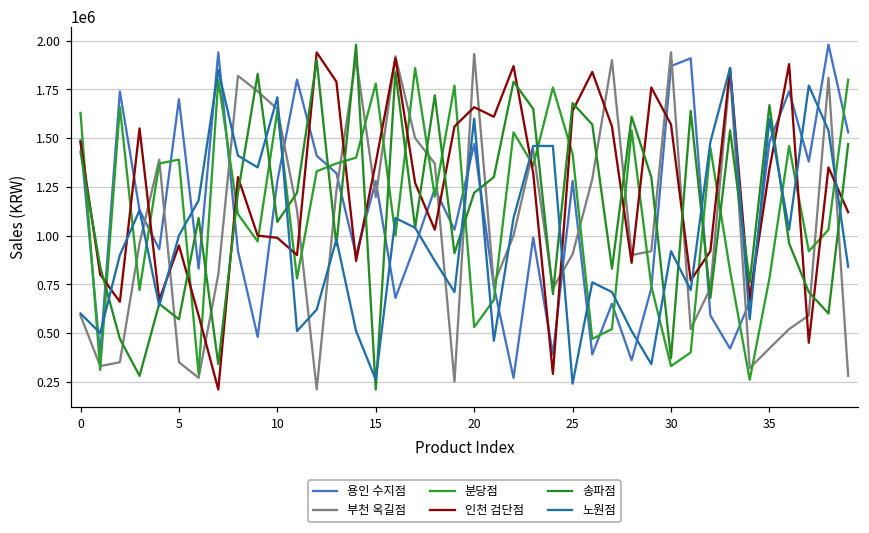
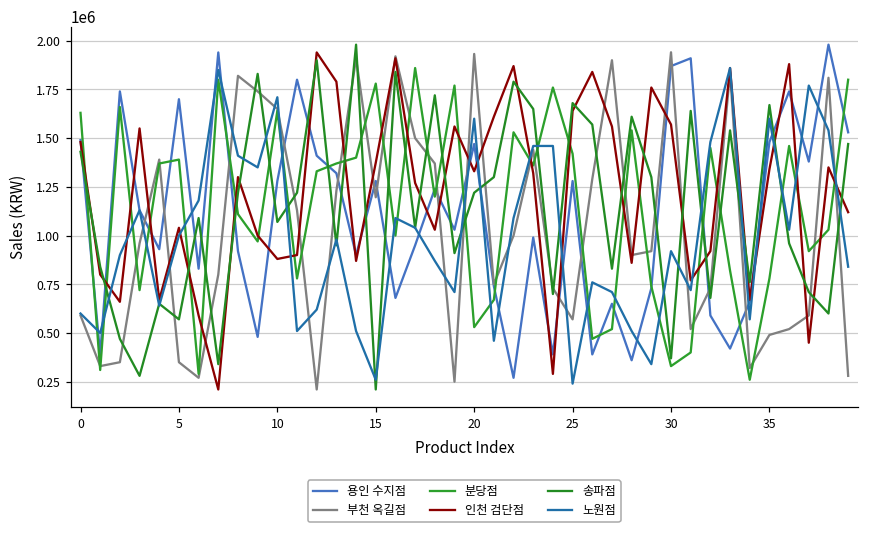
인천 검단점, 5: 950000 -> 1040000
인천 검단점, 10: 990000 -> 880000
인천 검단점, 20: 1660000 -> 1330000
부천 옥길점, 25: 900000 -> 570000
부천 옥길점, 35: 420000 -> 490000
